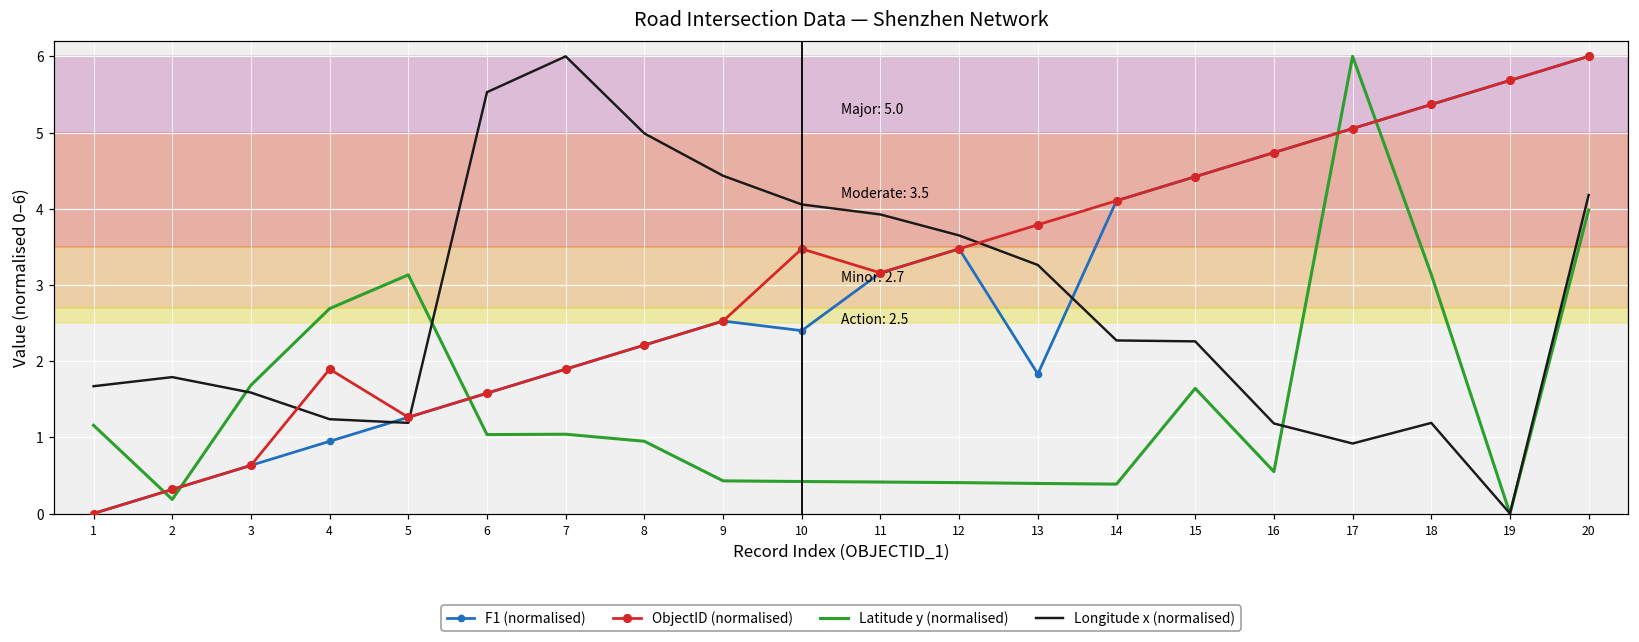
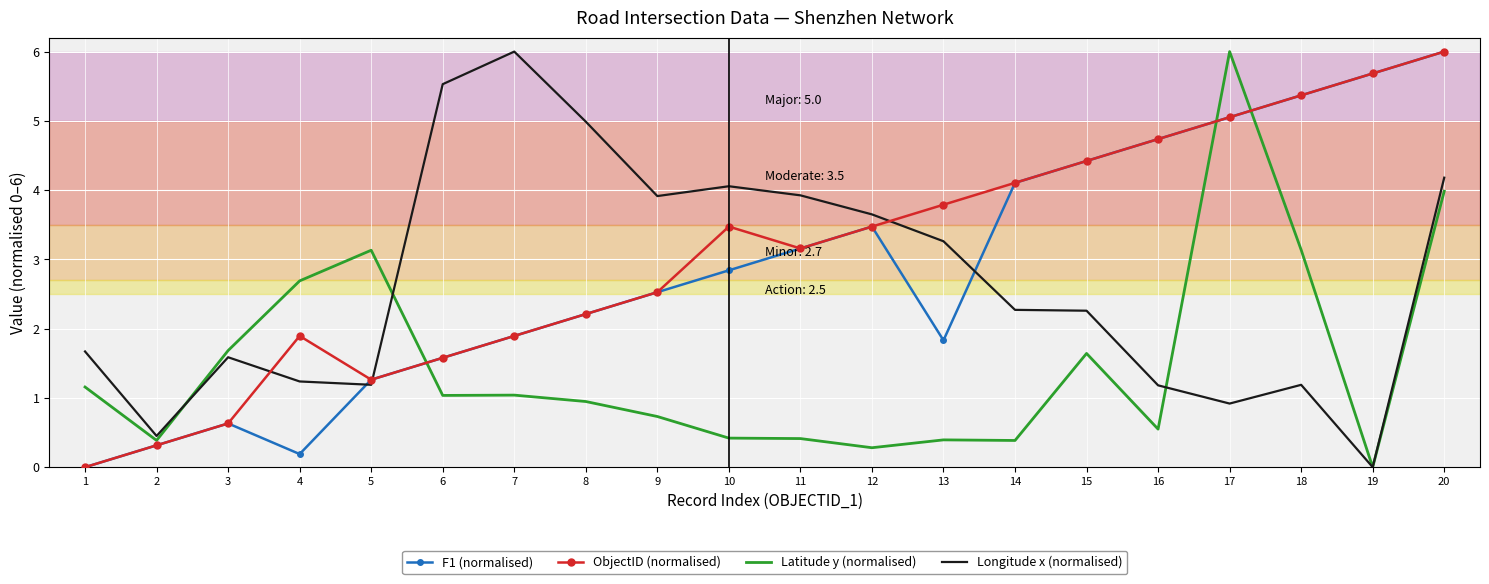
Latitude y (normalised), 2: 0.2 -> 0.4
Longitude x (normalised), 2: 1.8 -> 0.5
F1 (normalised), 4: 0.9 -> 0.2
Latitude y (normalised), 9: 0.4 -> 0.7
Longitude x (normalised), 9: 4.4 -> 3.9
F1 (normalised), 10: 2.4 -> 2.8
Latitude y (normalised), 12: 0.4 -> 0.3
